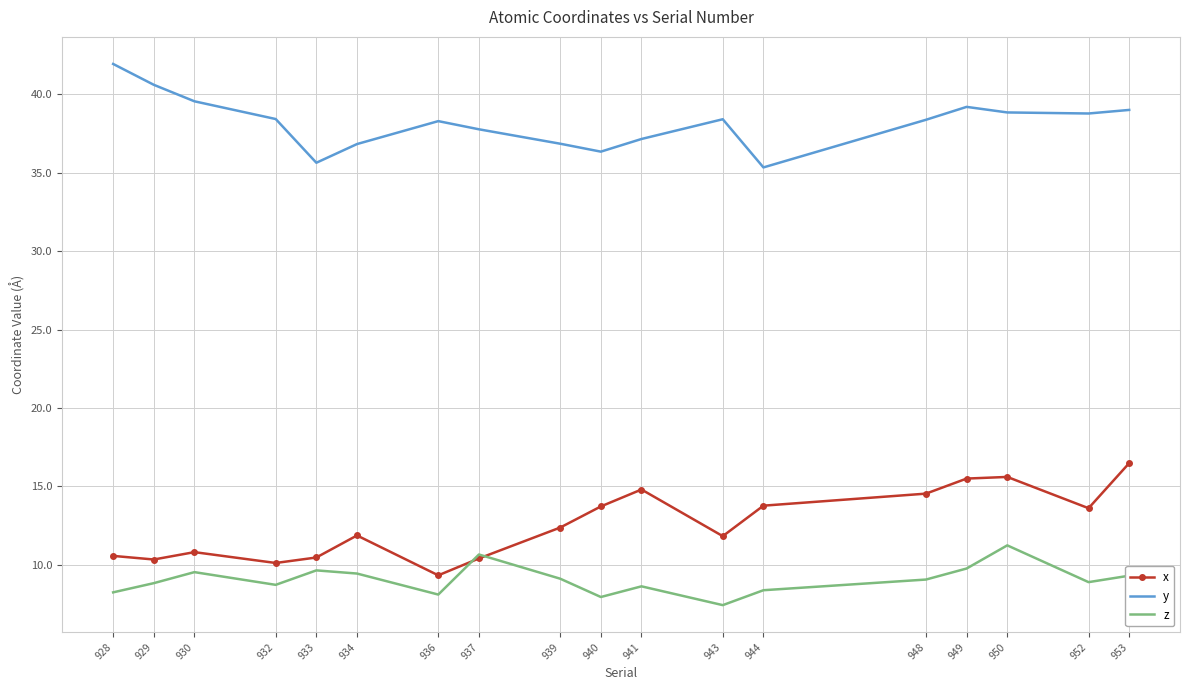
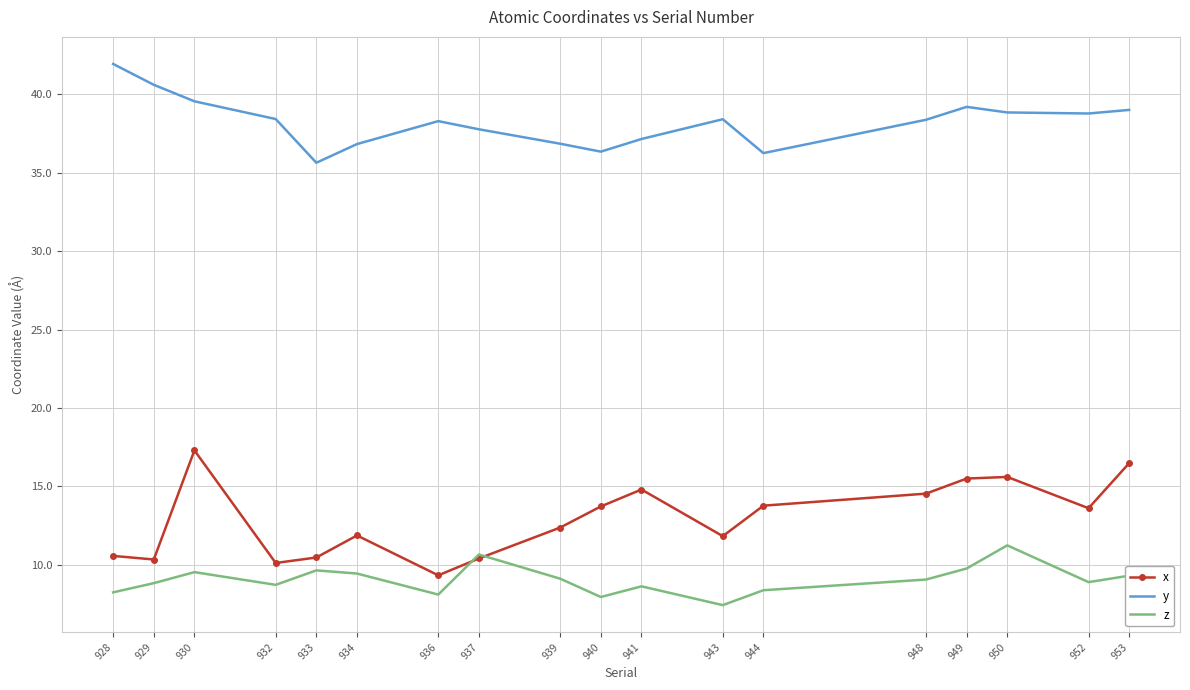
x, 930: 10.8 -> 17.3
y, 944: 35.3 -> 36.3
